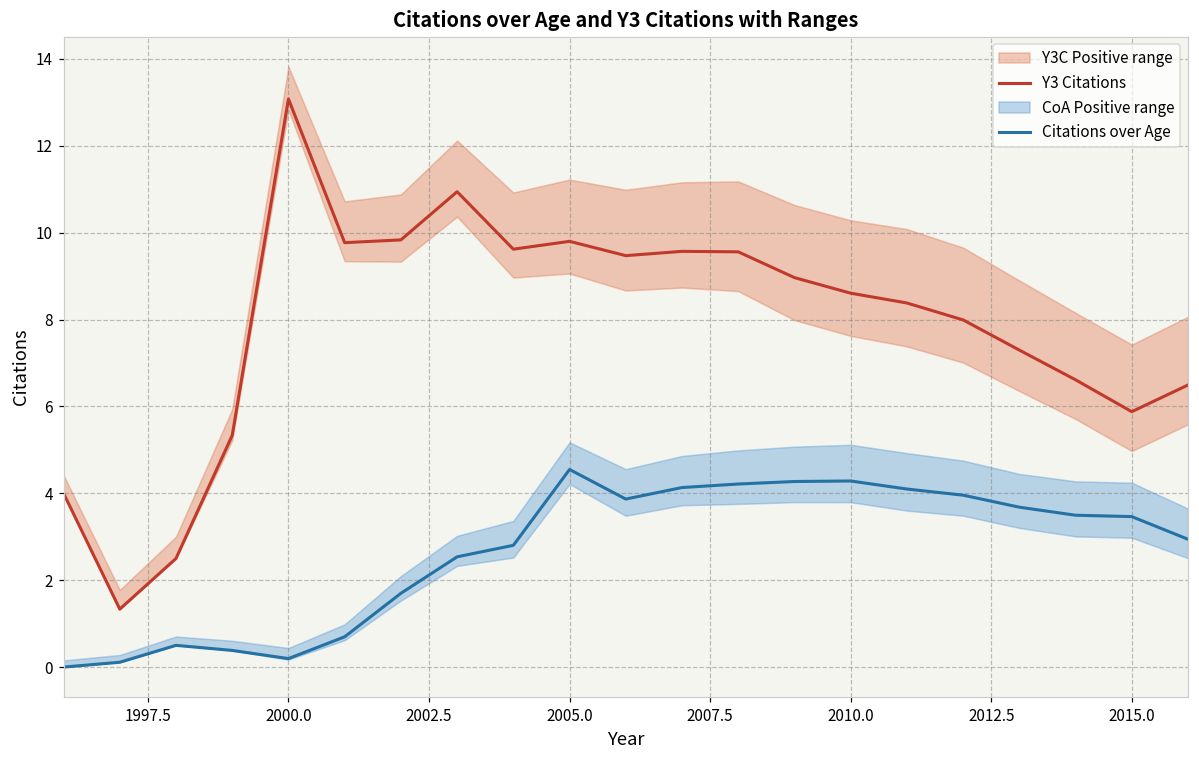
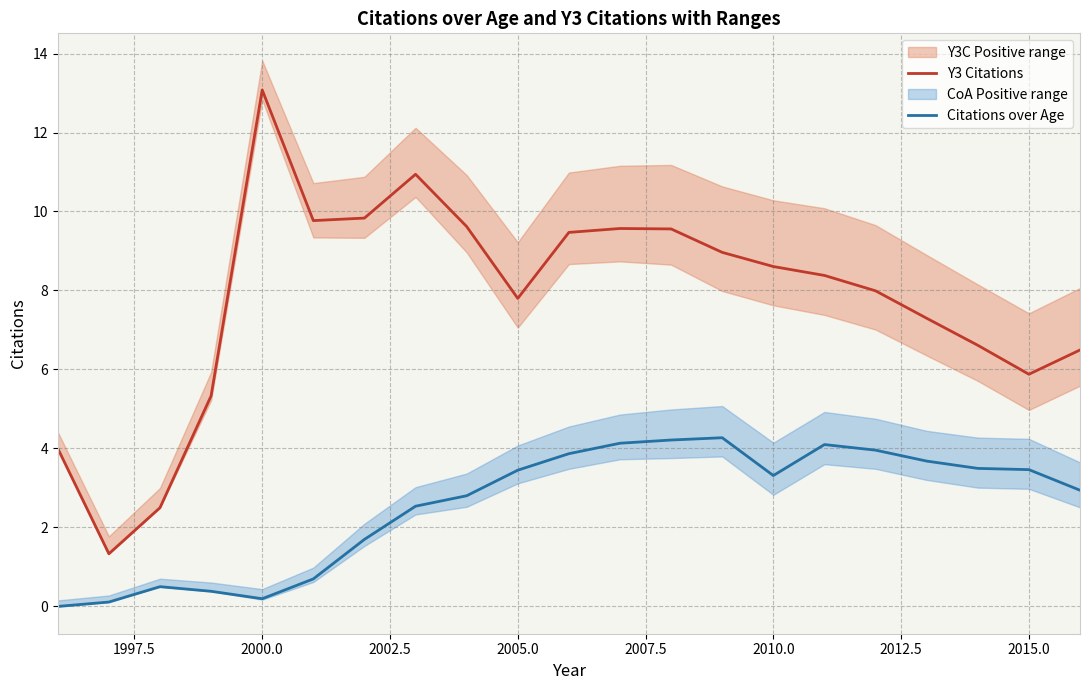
Y3 Citations, 2005.0: 9.8 -> 7.8
Citations over Age, 2005.0: 4.5 -> 3.4
Citations over Age, 2010.0: 4.3 -> 3.3
